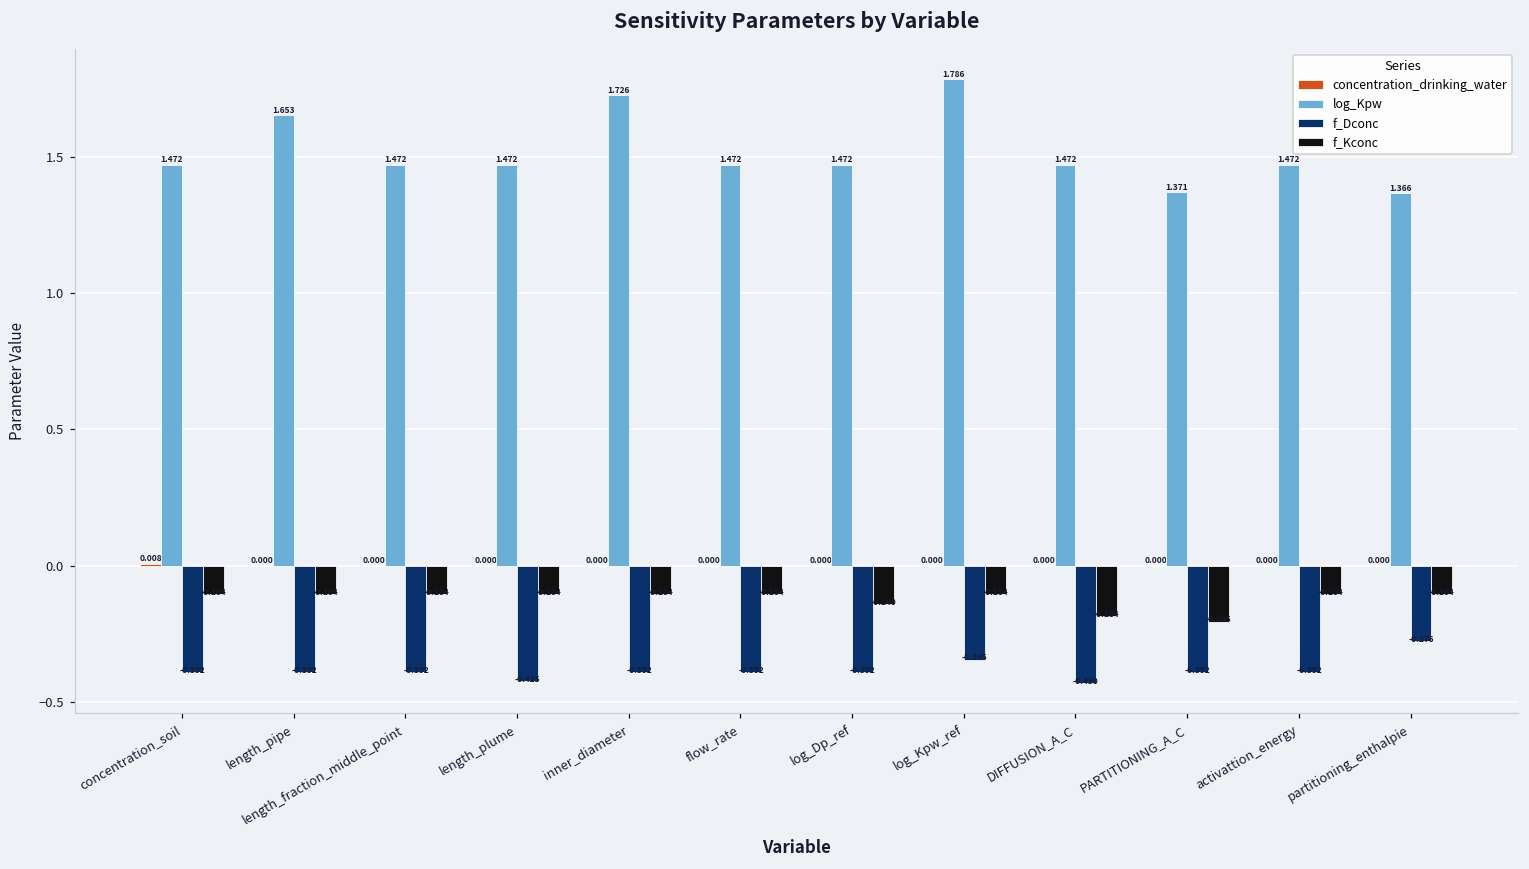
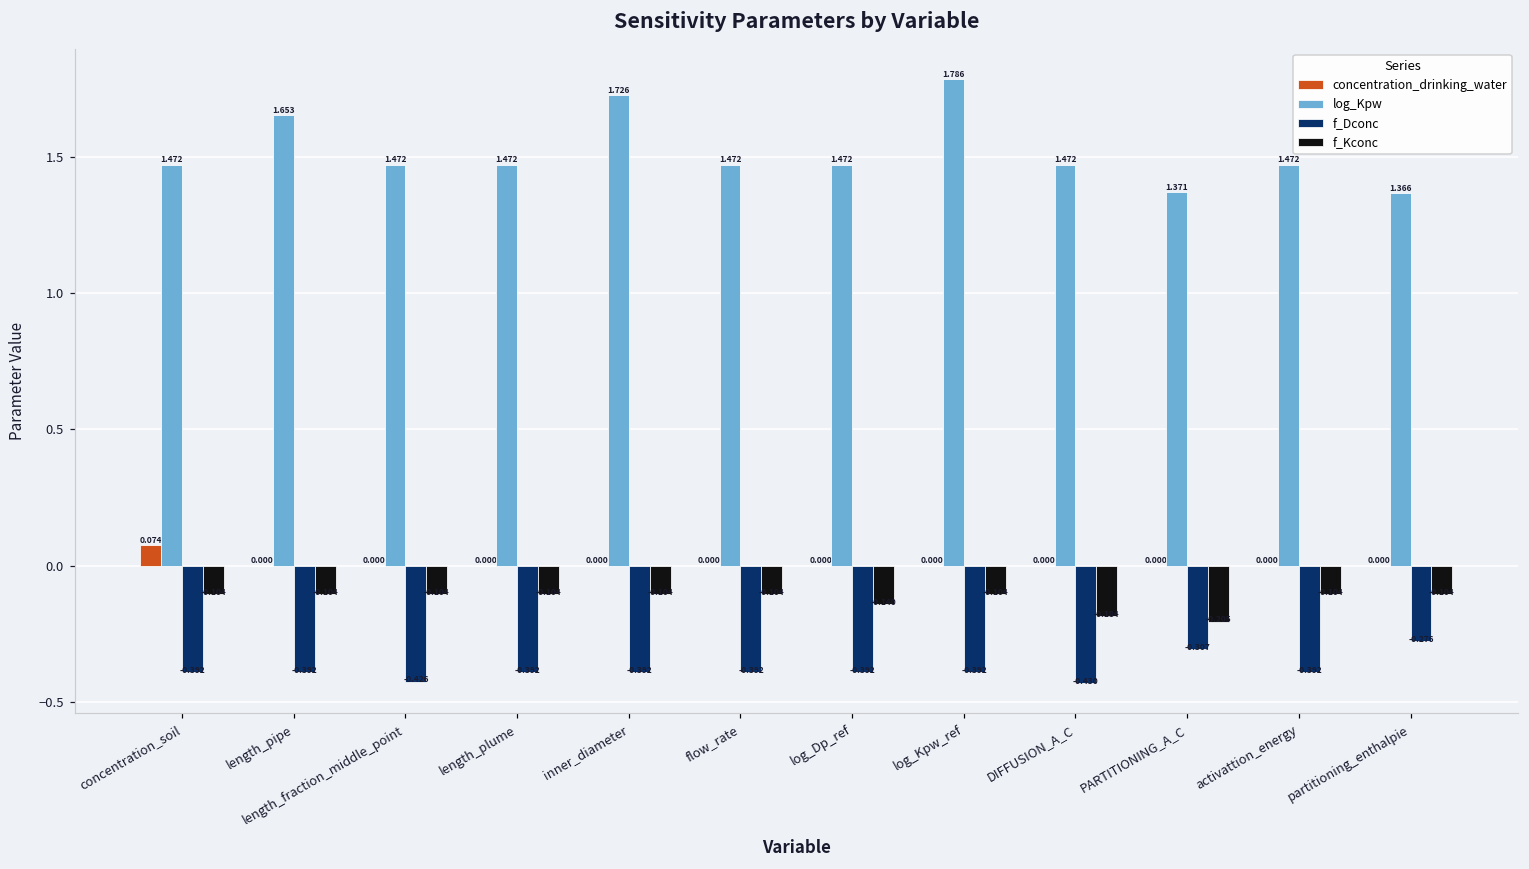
concentration_drinking_water, concentration_soil: 0.008 -> 0.074
f_Dconc, length_fraction_middle_point: -0.392 -> -0.426
f_Dconc, length_plume: -0.425 -> -0.392
f_Dconc, log_Kpw_ref: -0.345 -> -0.392
f_Dconc, PARTITIONING_A_C: -0.392 -> -0.307
